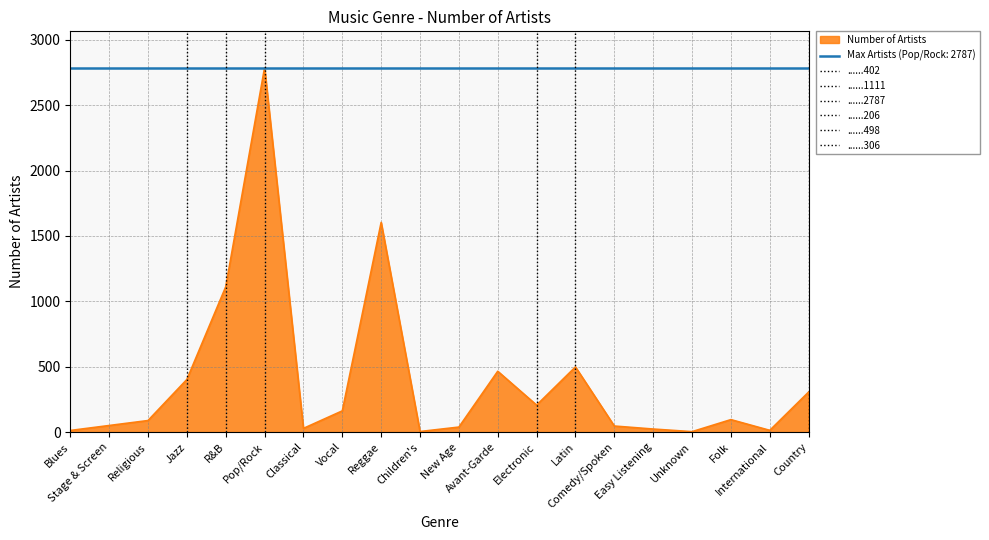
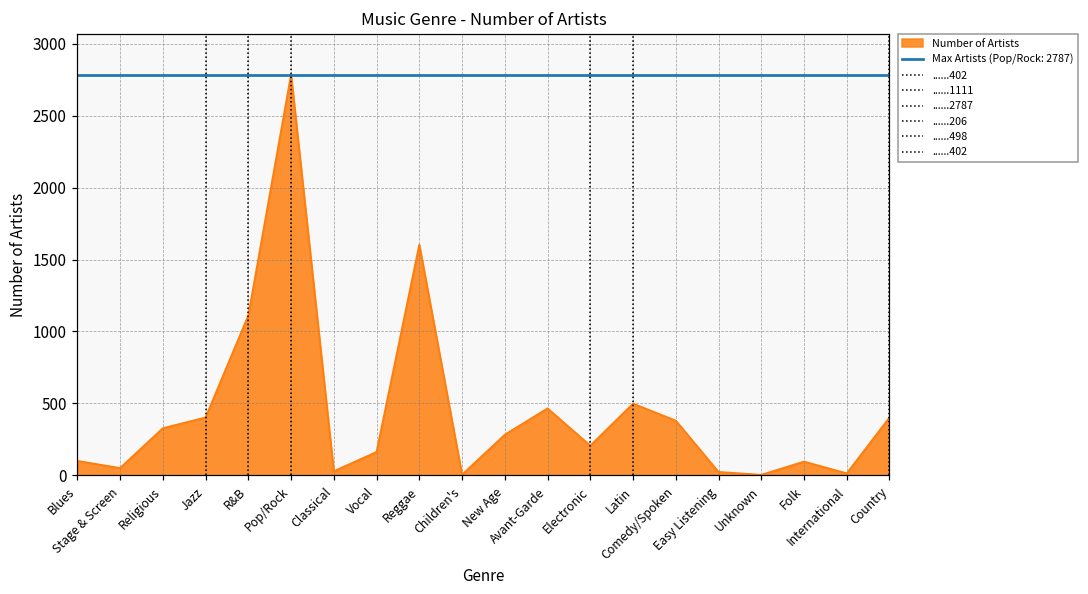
Number of Artists, Blues: 10 -> 100
Number of Artists, Religious: 90 -> 330
Number of Artists, New Age: 40 -> 280
Number of Artists, Comedy/Spoken: 50 -> 380
Number of Artists, Country: 310 -> 400
